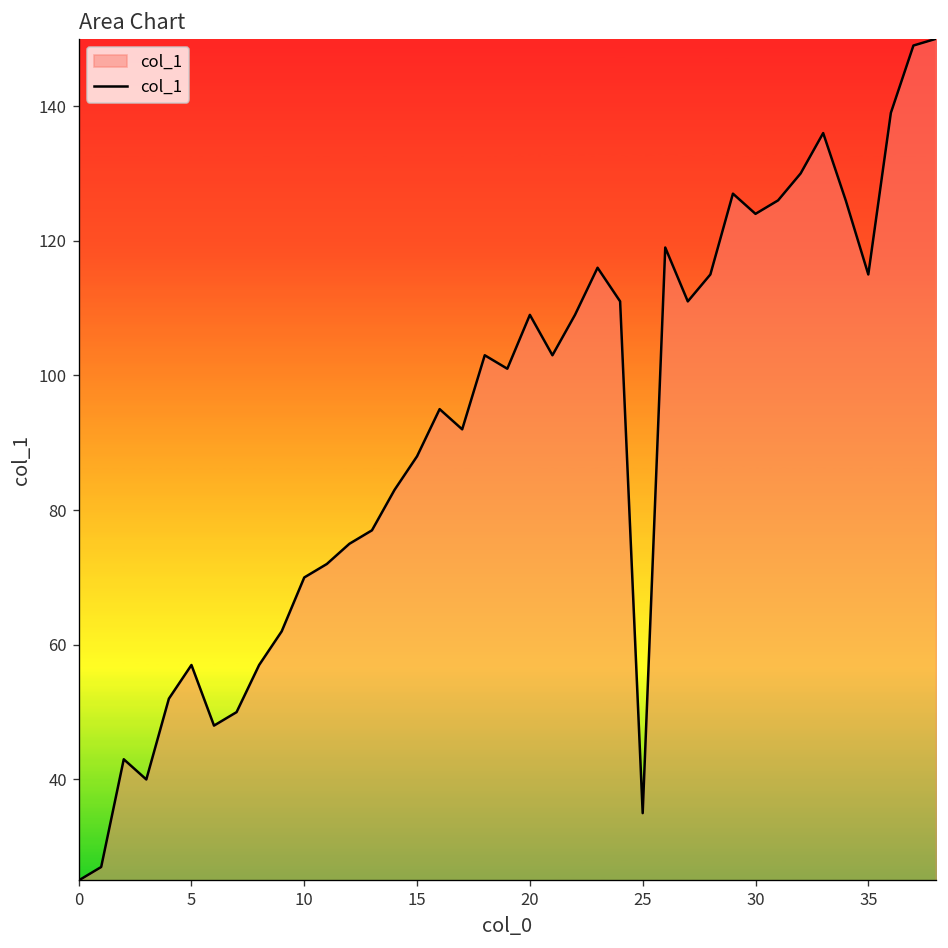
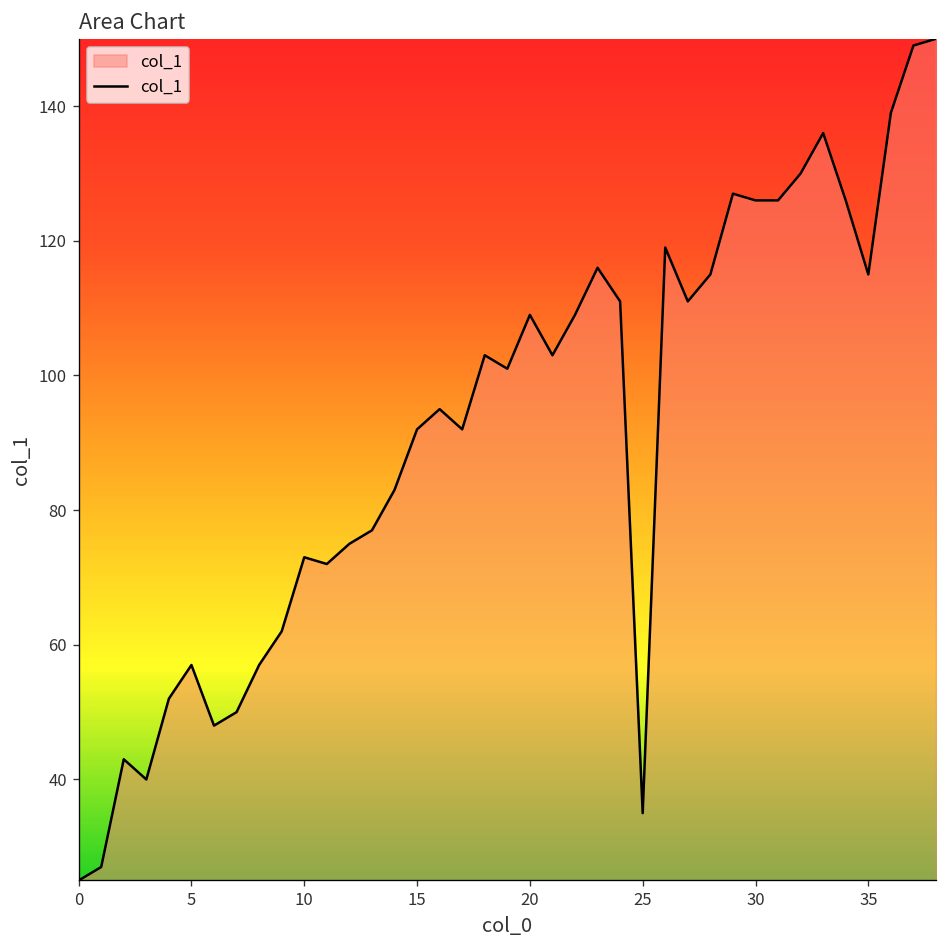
10: 70 -> 73
15: 88 -> 92
30: 124 -> 126
